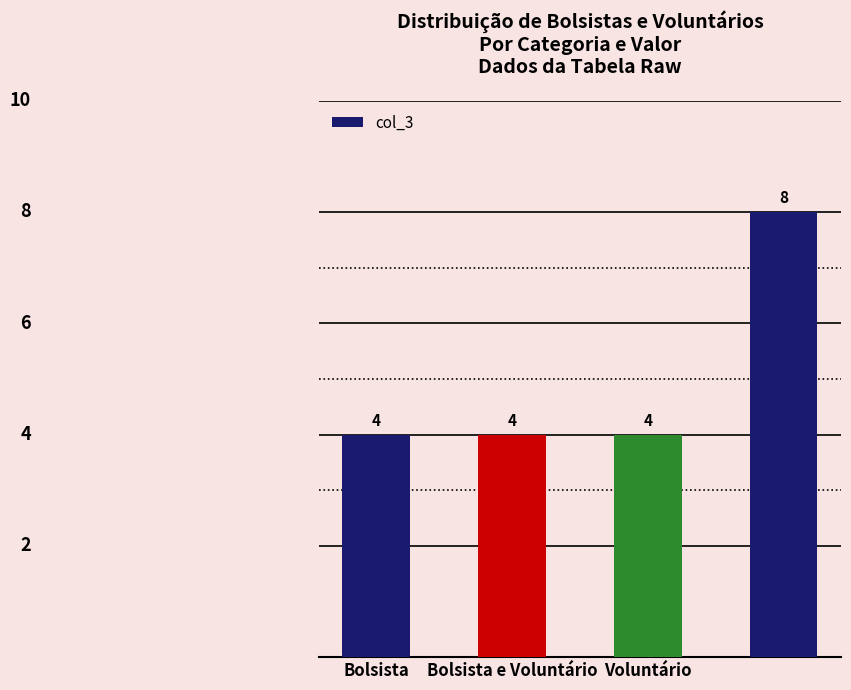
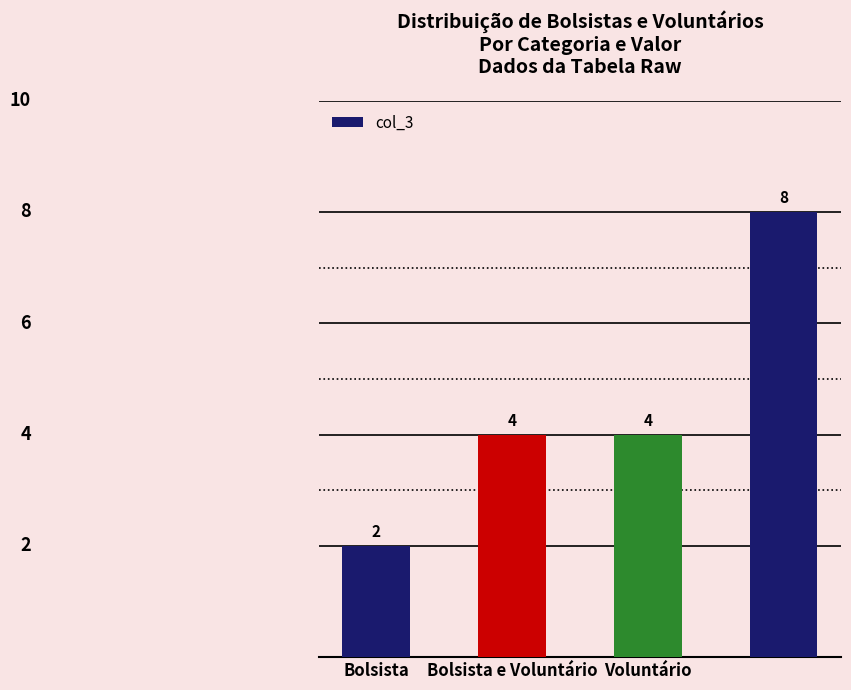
Bolsista: 4 -> 2
